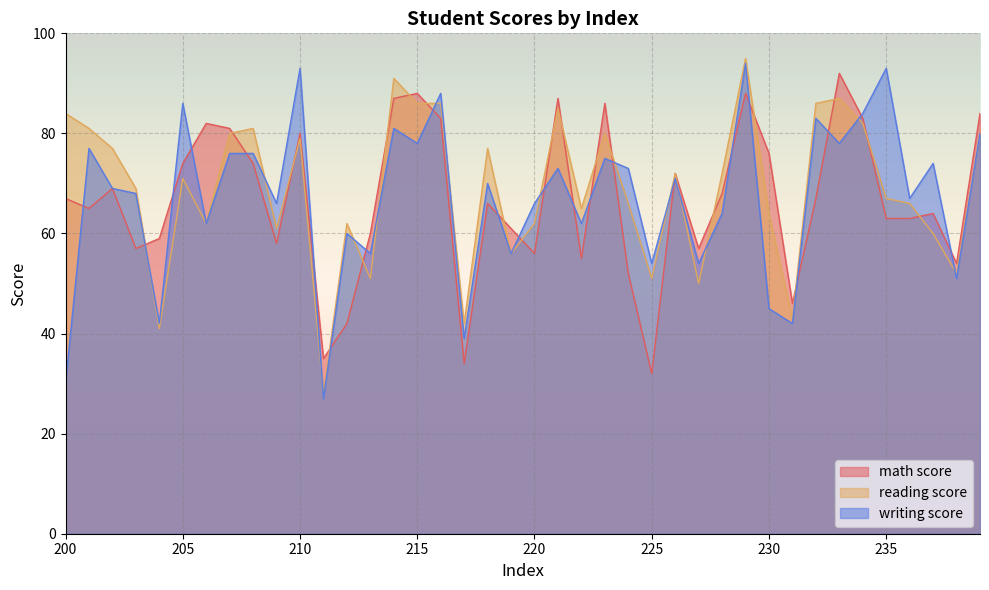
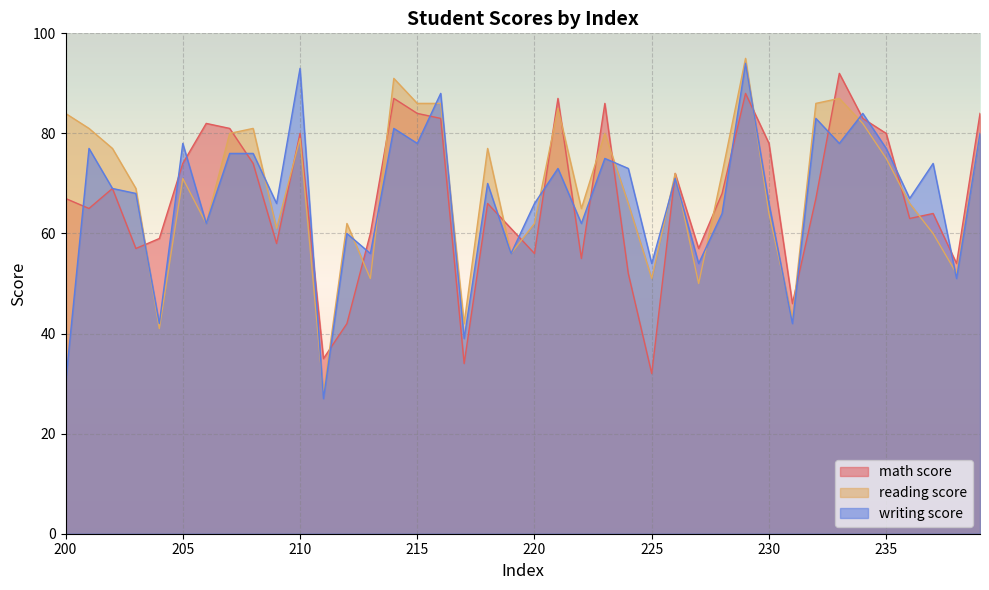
writing score, 205: 86 -> 78
math score, 215: 88 -> 84
math score, 230: 76 -> 78
writing score, 230: 45 -> 66
math score, 235: 63 -> 80
reading score, 235: 67 -> 75
writing score, 235: 93 -> 77
